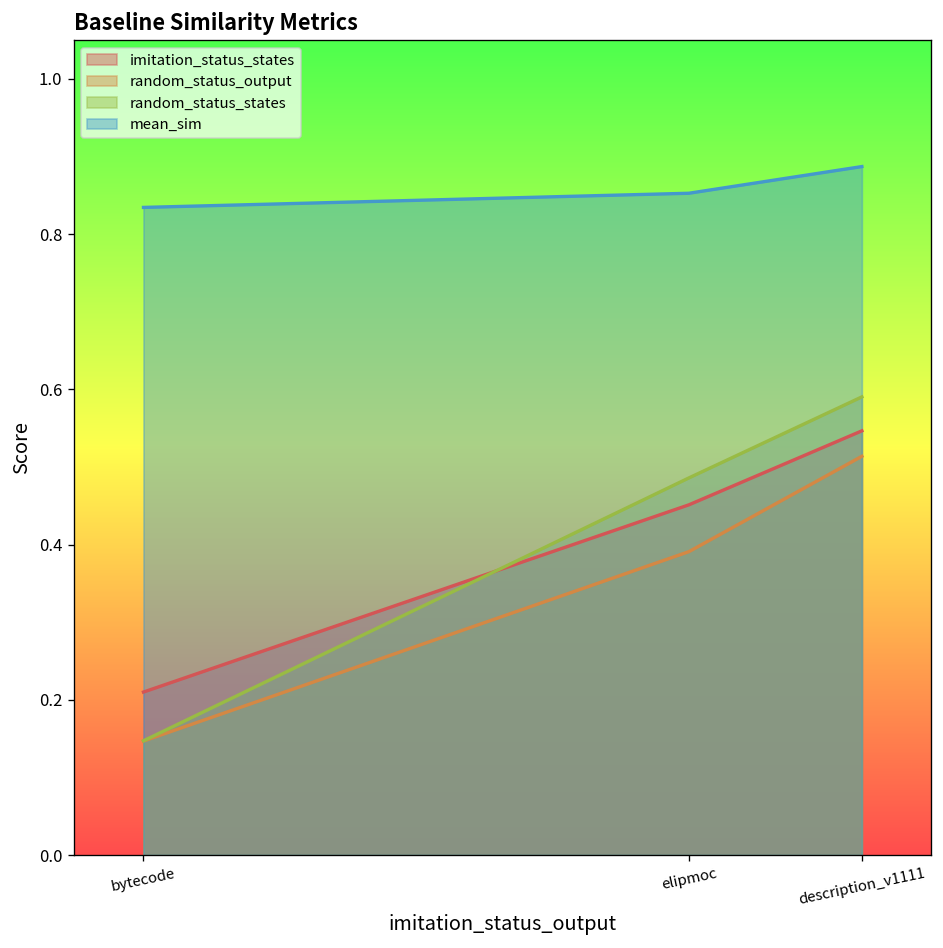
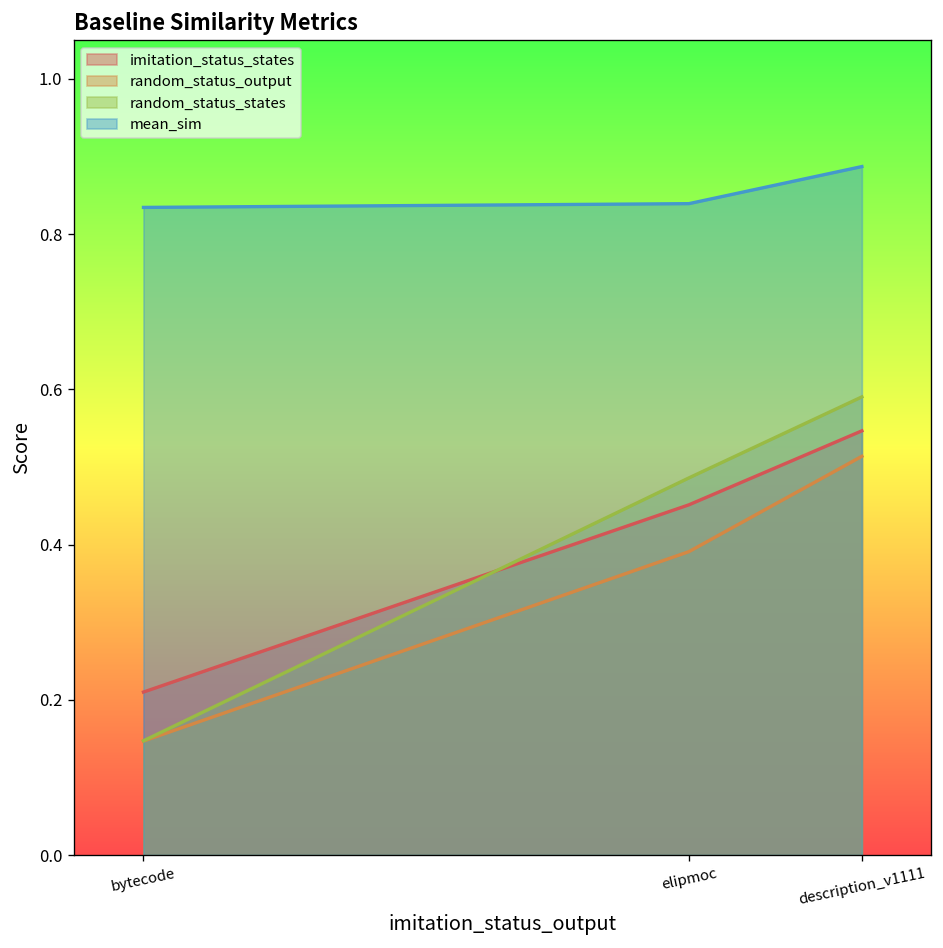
mean_sim, elipmoc: 0.85 -> 0.84
